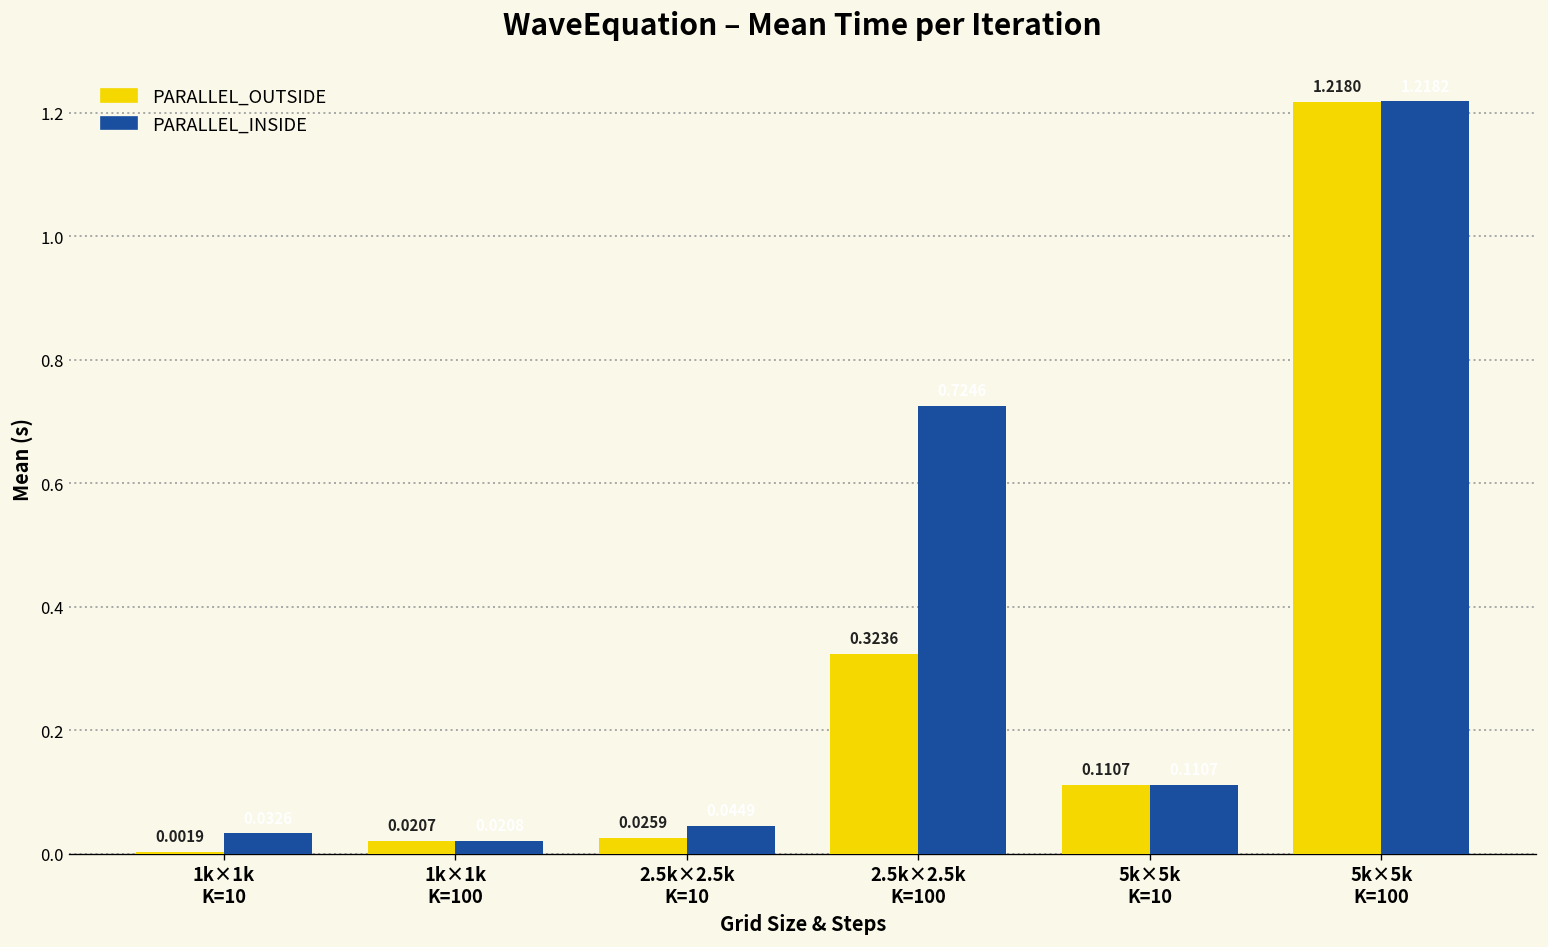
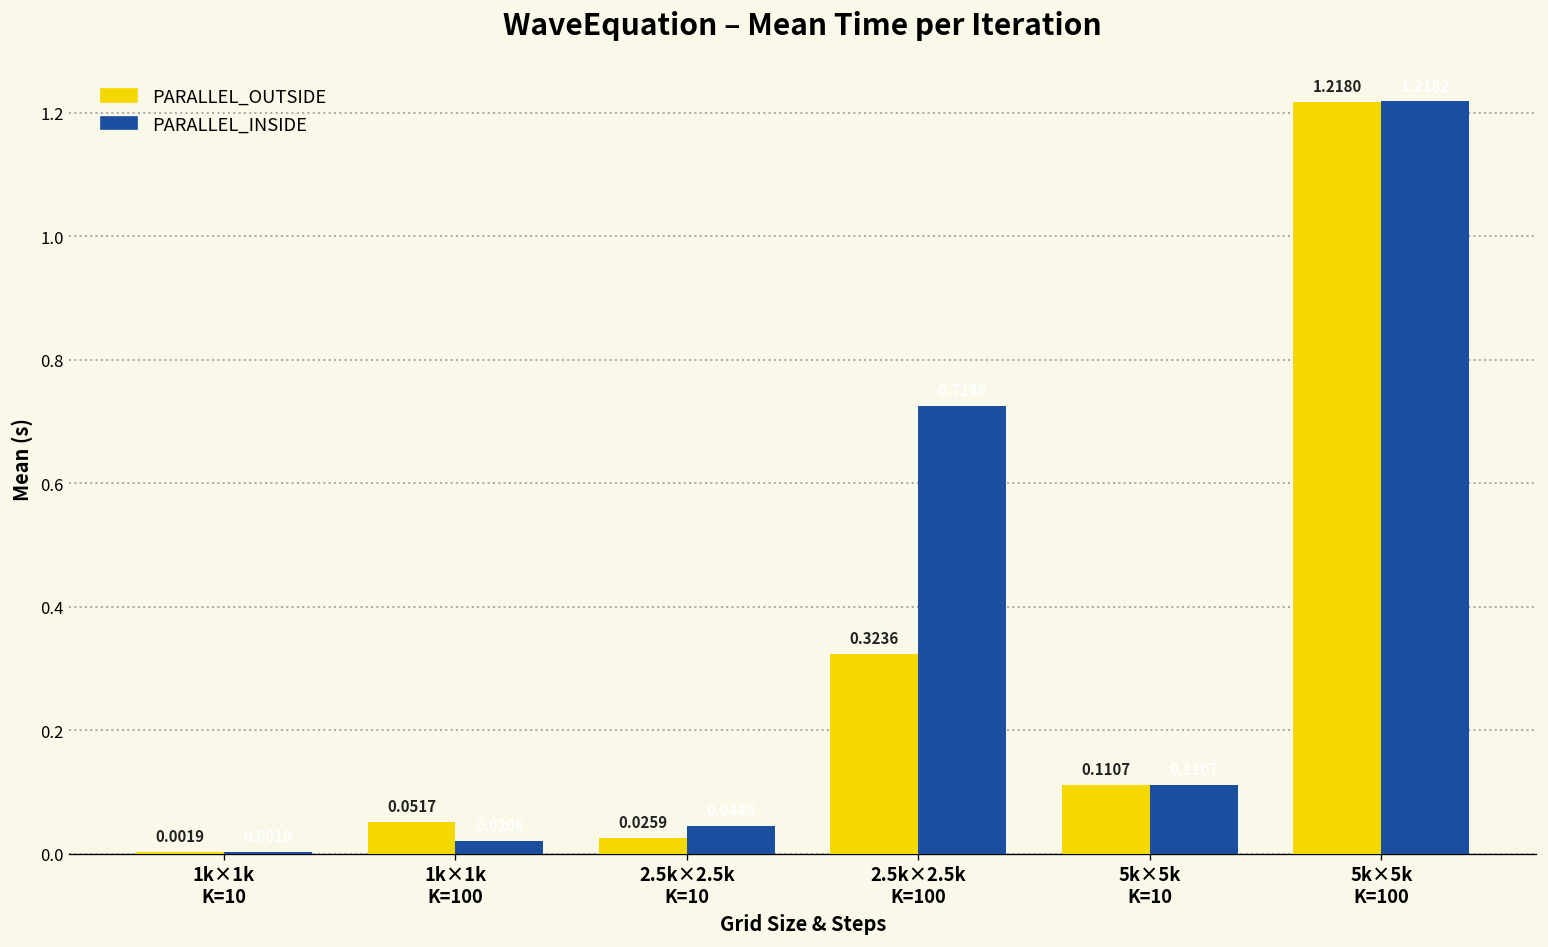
PARALLEL_INSIDE, 1k×1k K=10: 0.03 -> 0.00
PARALLEL_OUTSIDE, 1k×1k K=100: 0.0207 -> 0.0517
